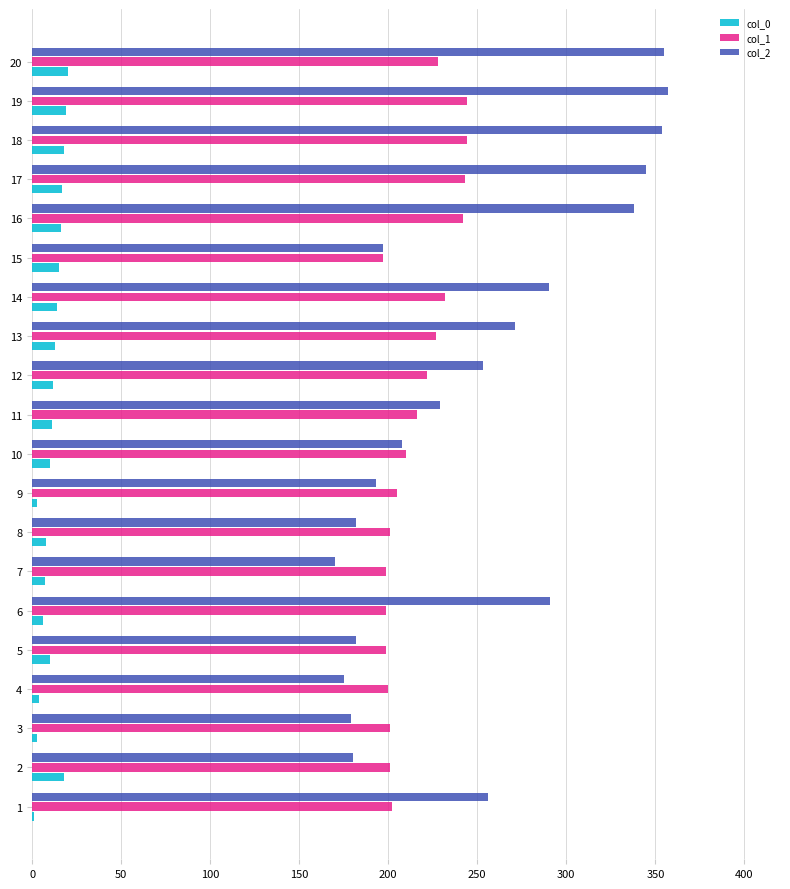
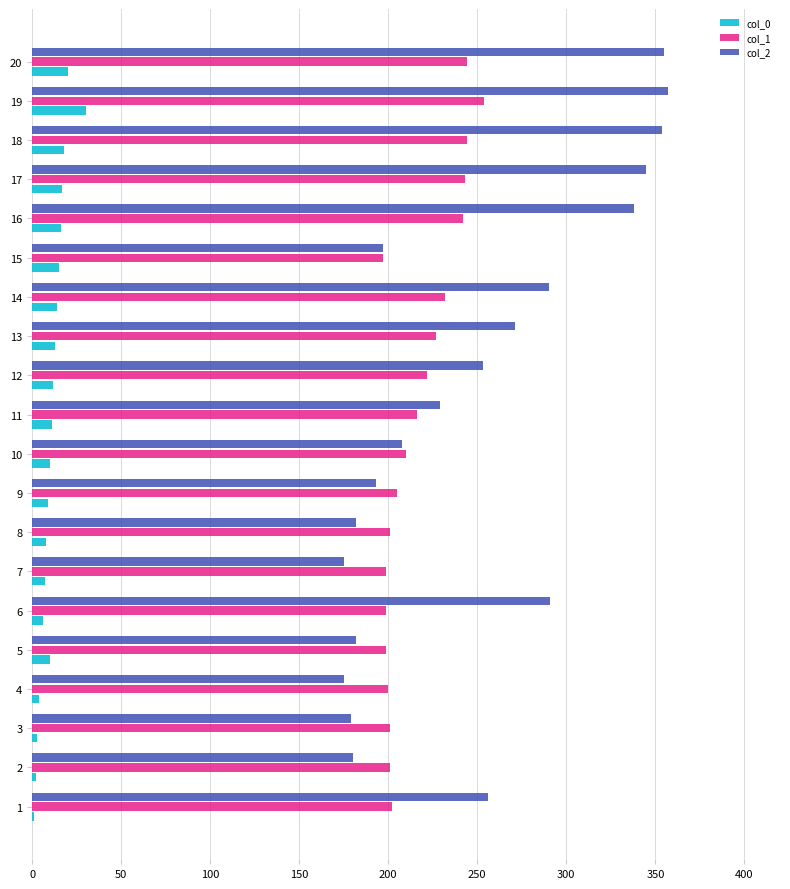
col_1, 20: 228 -> 244
col_1, 19: 244 -> 254
col_0, 19: 19 -> 30
col_0, 9: 3 -> 9
col_2, 7: 170 -> 175
col_0, 2: 18 -> 2
